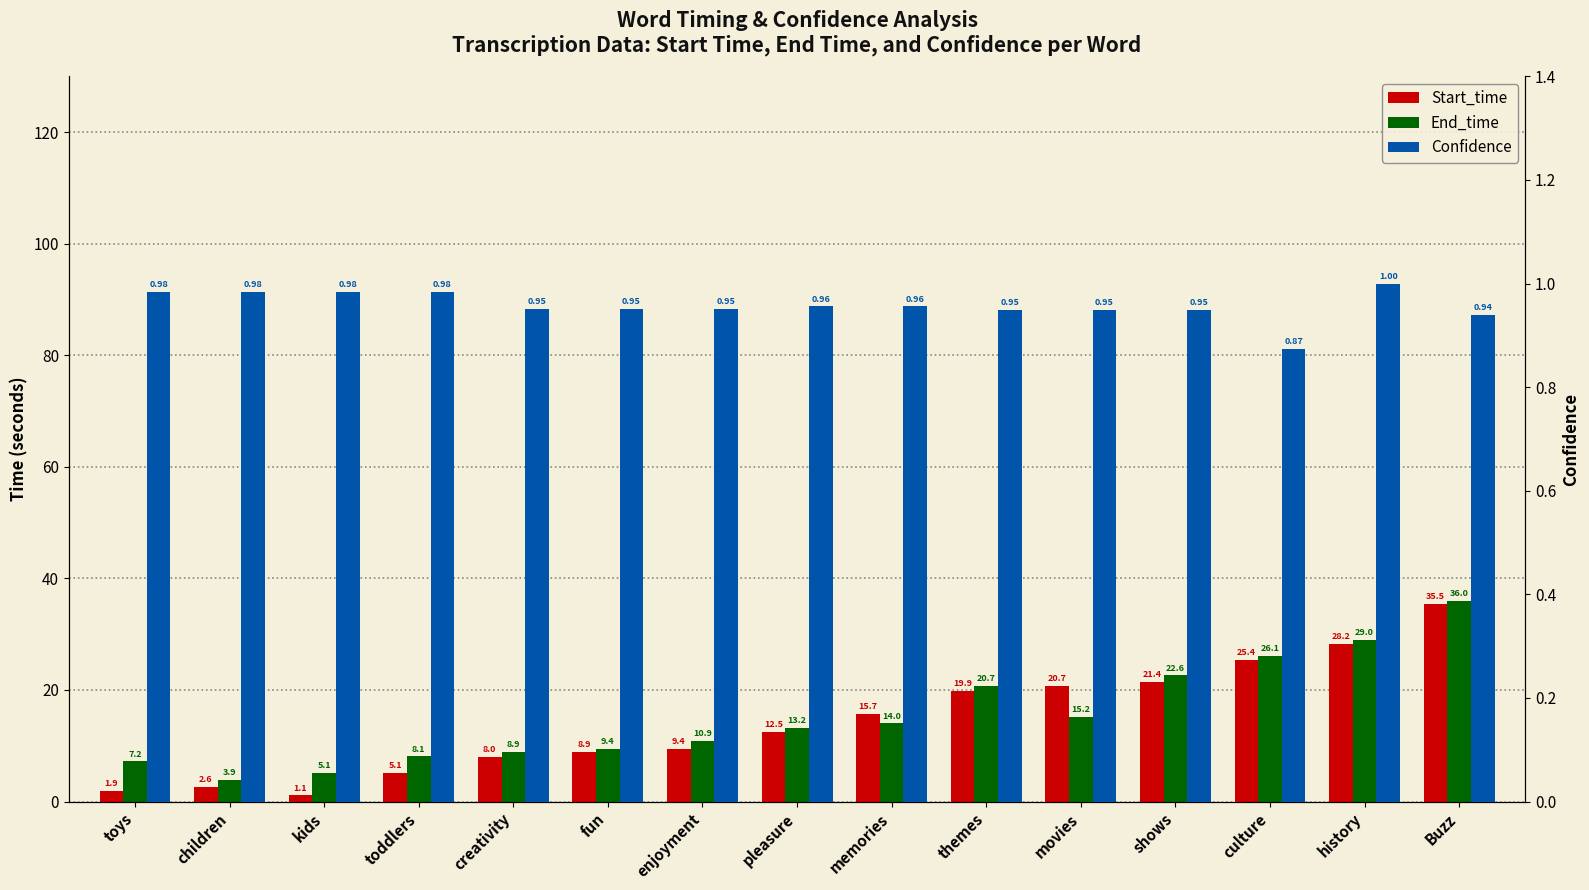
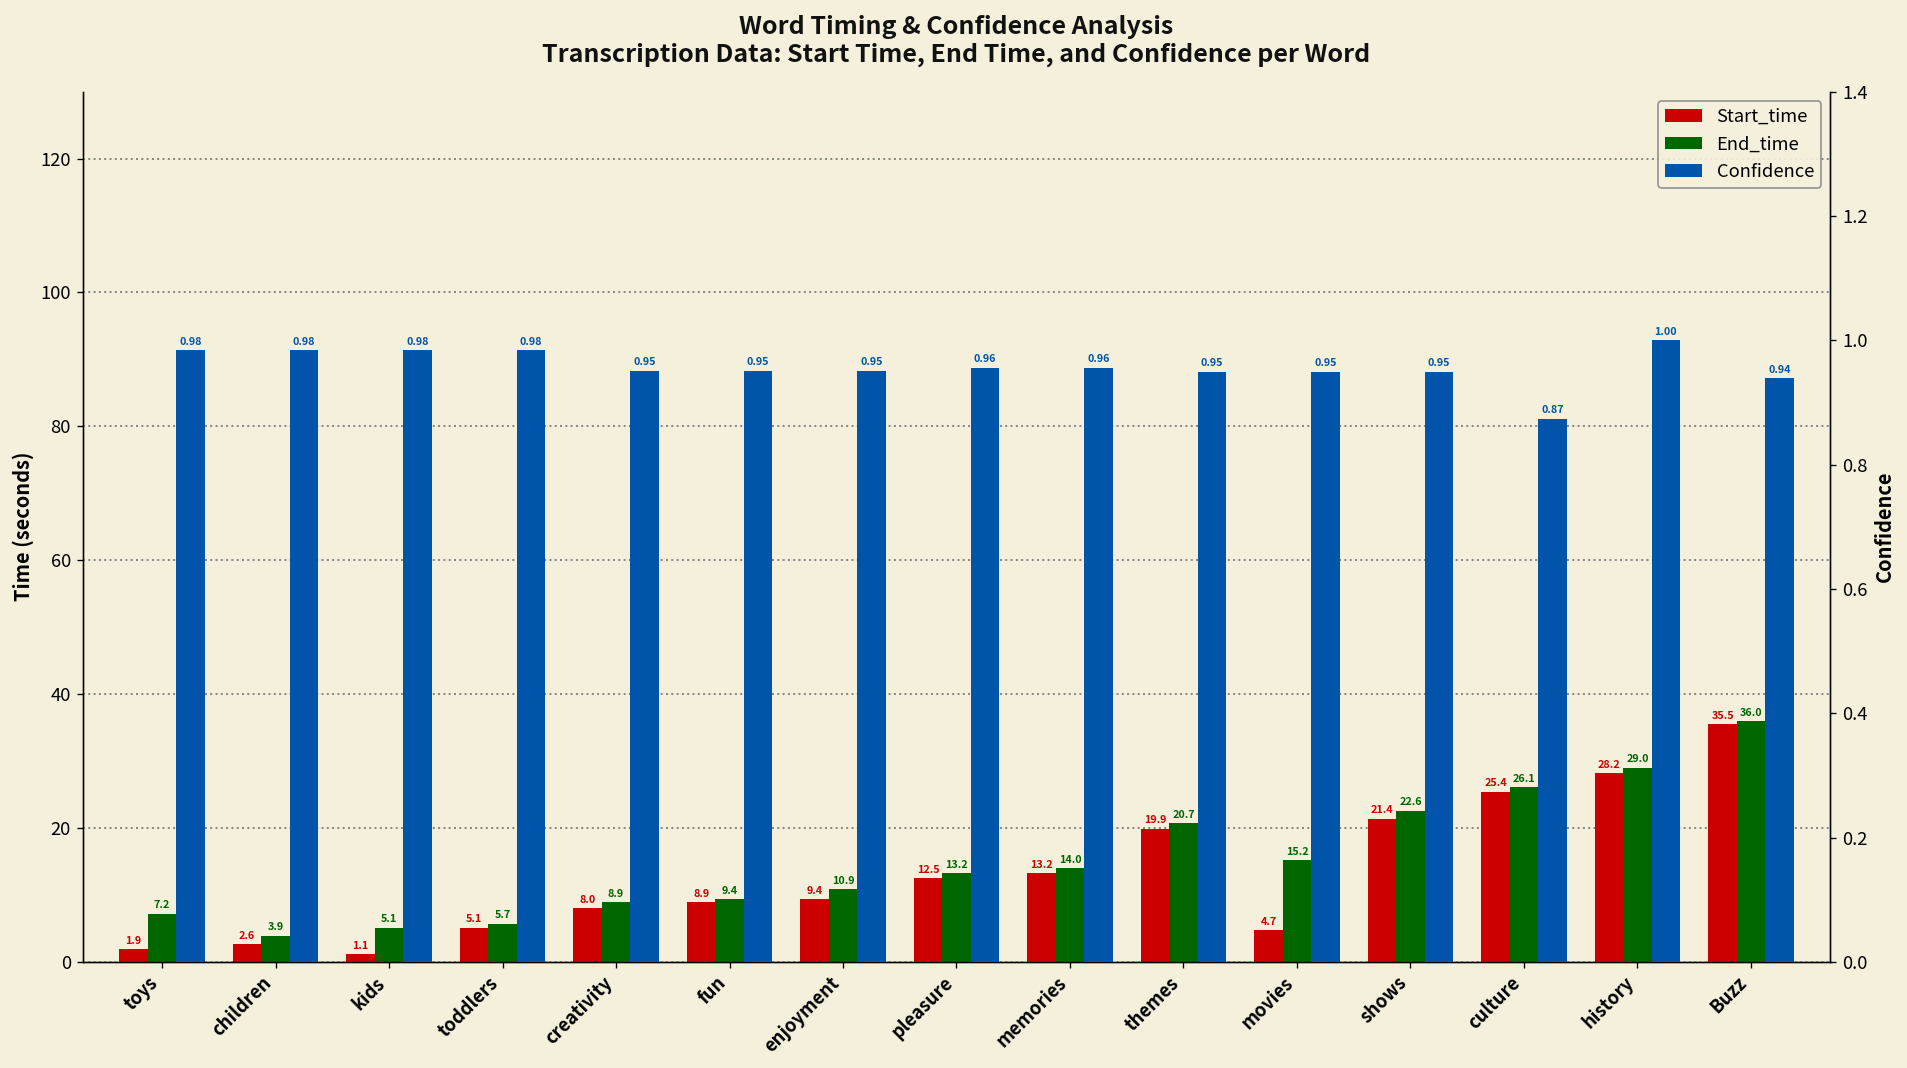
End_time, toddlers: 8.1 -> 5.7
Start_time, memories: 15.7 -> 13.2
Start_time, movies: 20.7 -> 4.7
